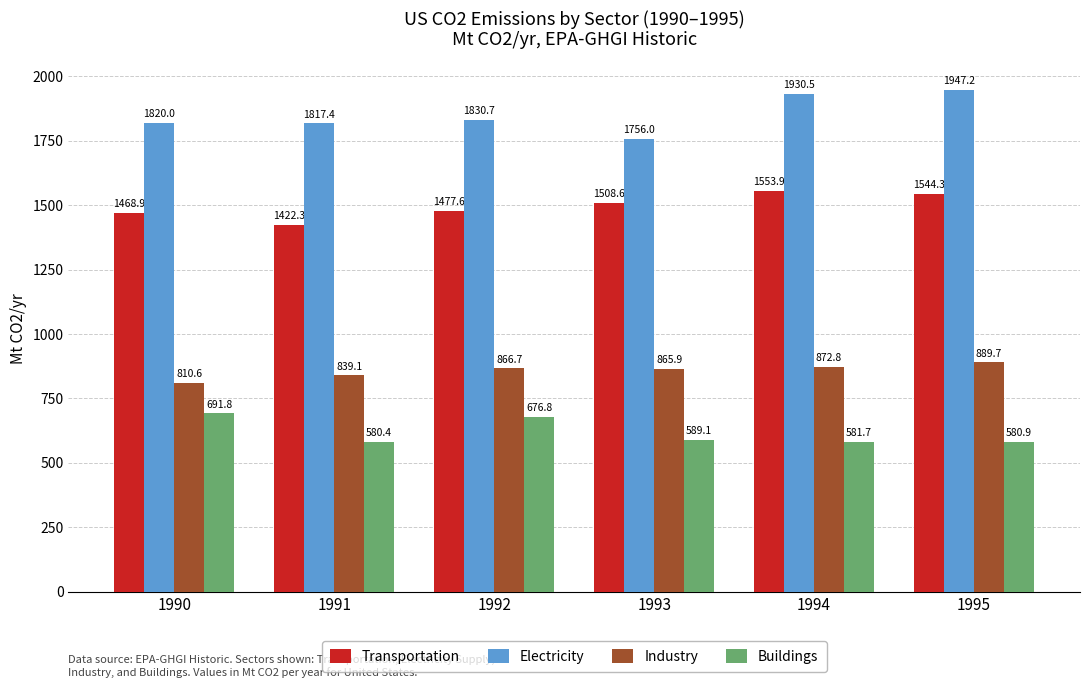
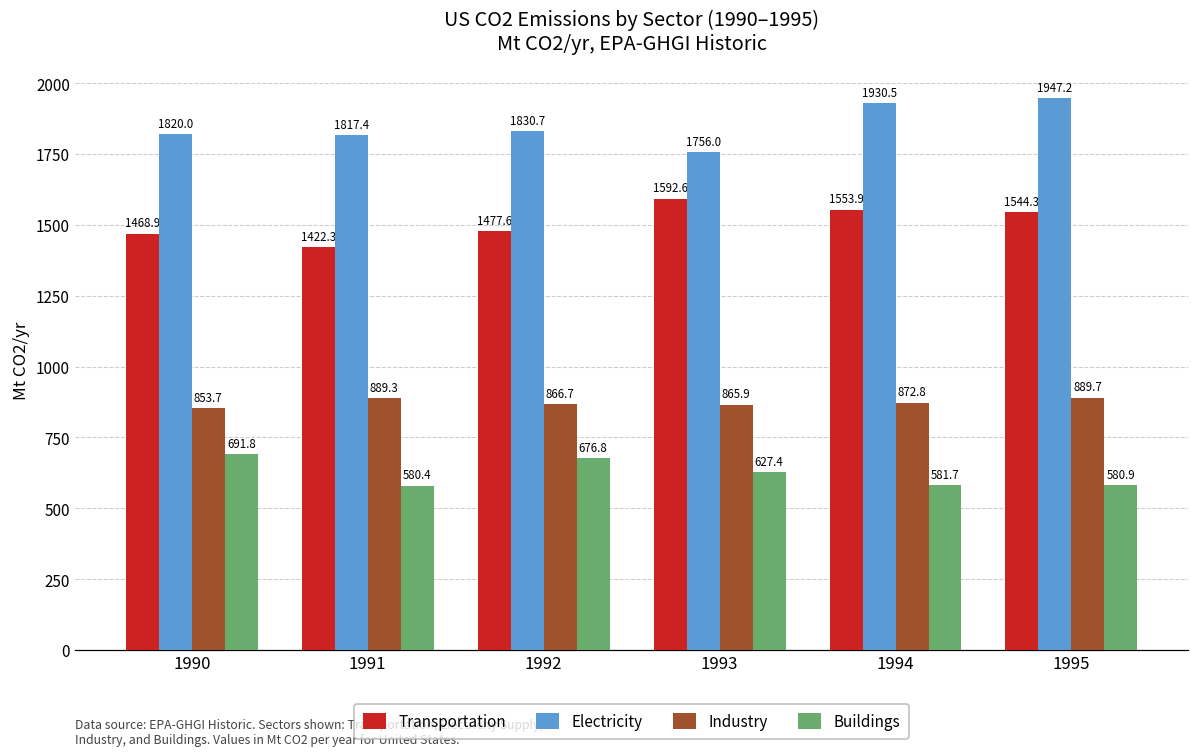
Industry, 1990: 810.6 -> 853.7
Industry, 1991: 839.1 -> 889.3
Transportation, 1993: 1508.6 -> 1592.6
Buildings, 1993: 589.1 -> 627.4
